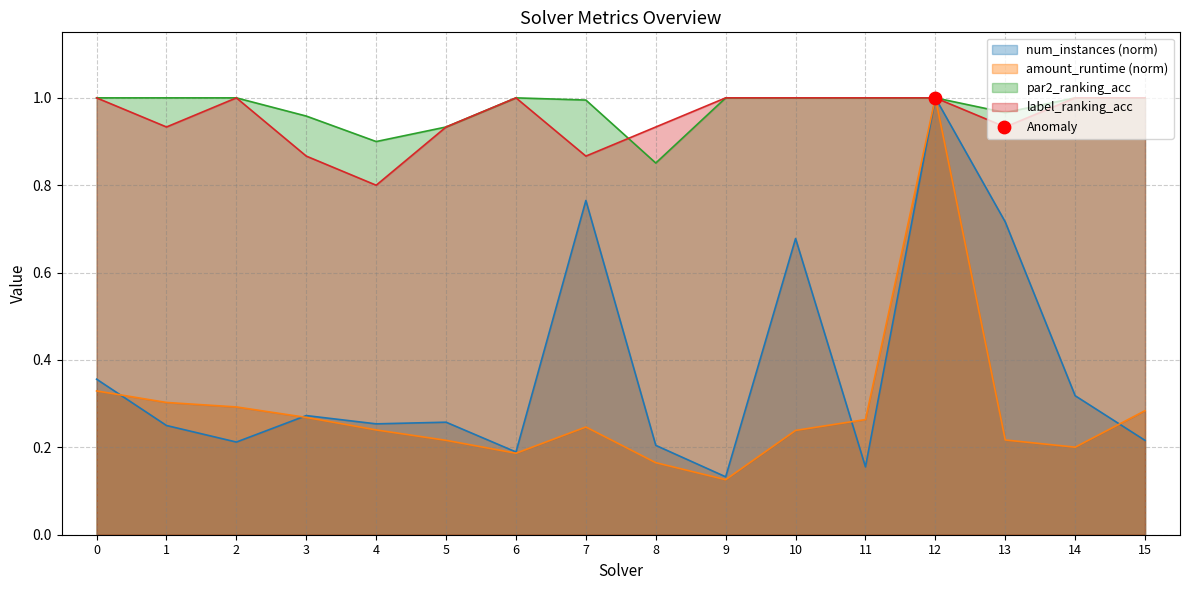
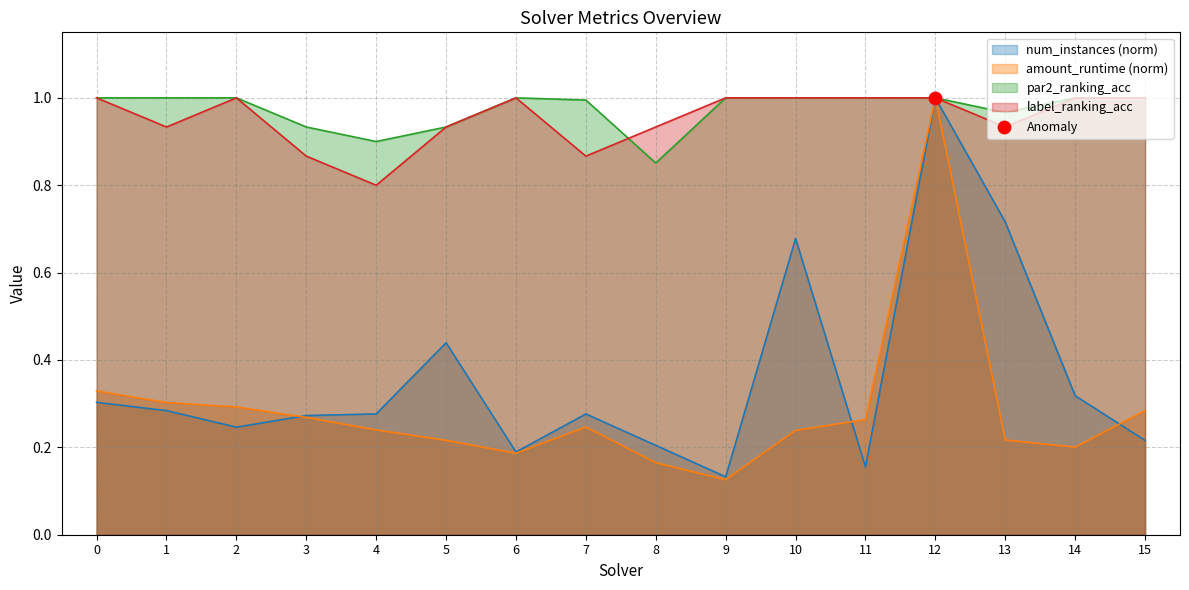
num_instances (norm), 0: 0.36 -> 0.30
num_instances (norm), 1: 0.25 -> 0.28
num_instances (norm), 2: 0.21 -> 0.25
par2_ranking_acc, 3: 0.96 -> 0.93
num_instances (norm), 4: 0.25 -> 0.28
num_instances (norm), 5: 0.26 -> 0.44
num_instances (norm), 7: 0.77 -> 0.28
